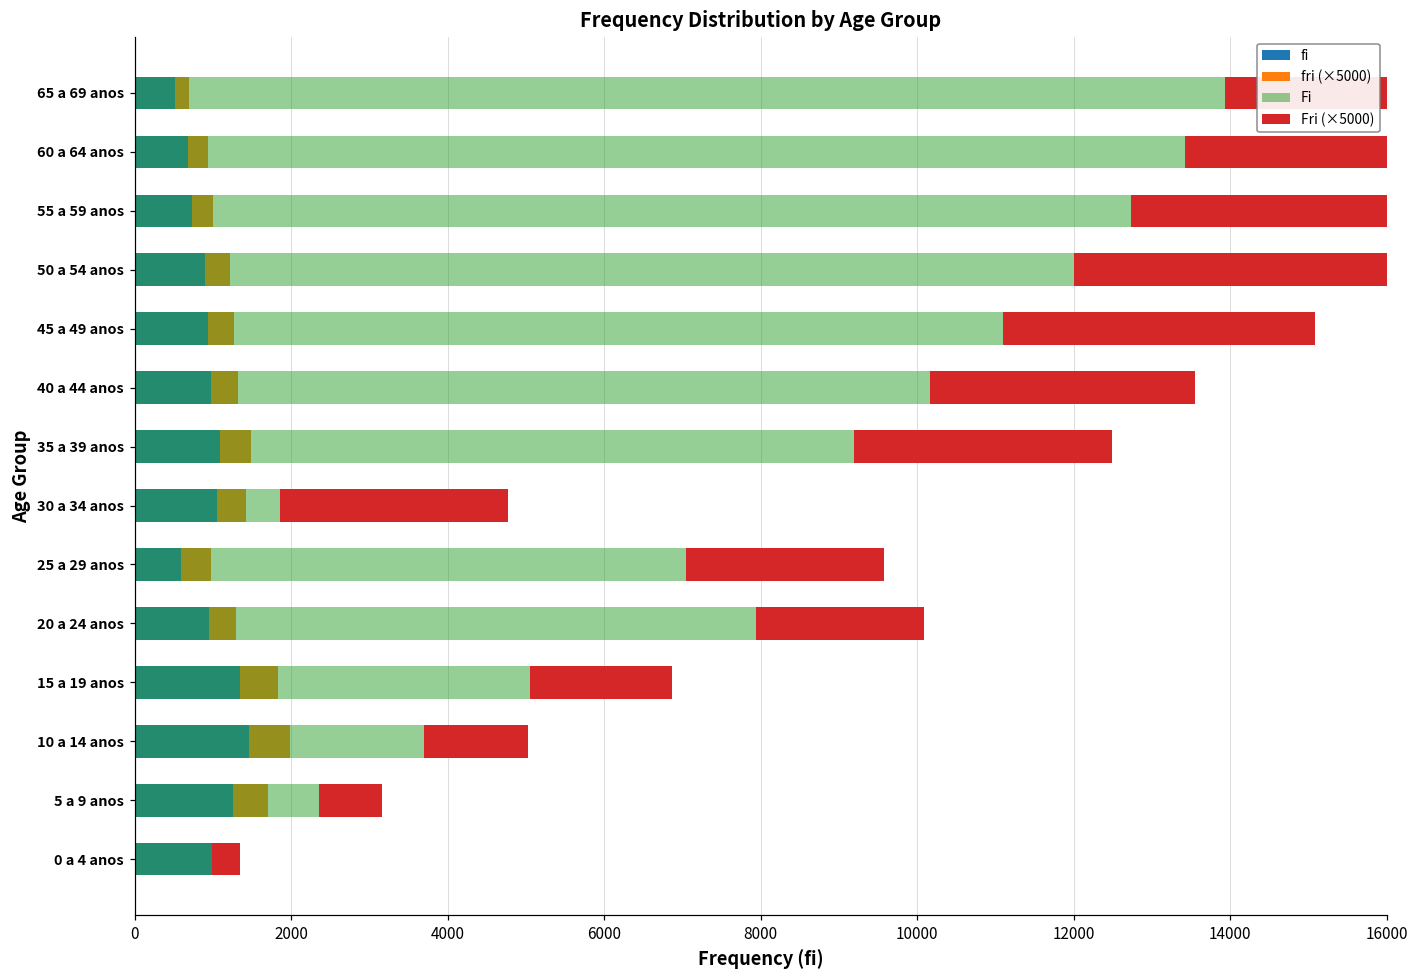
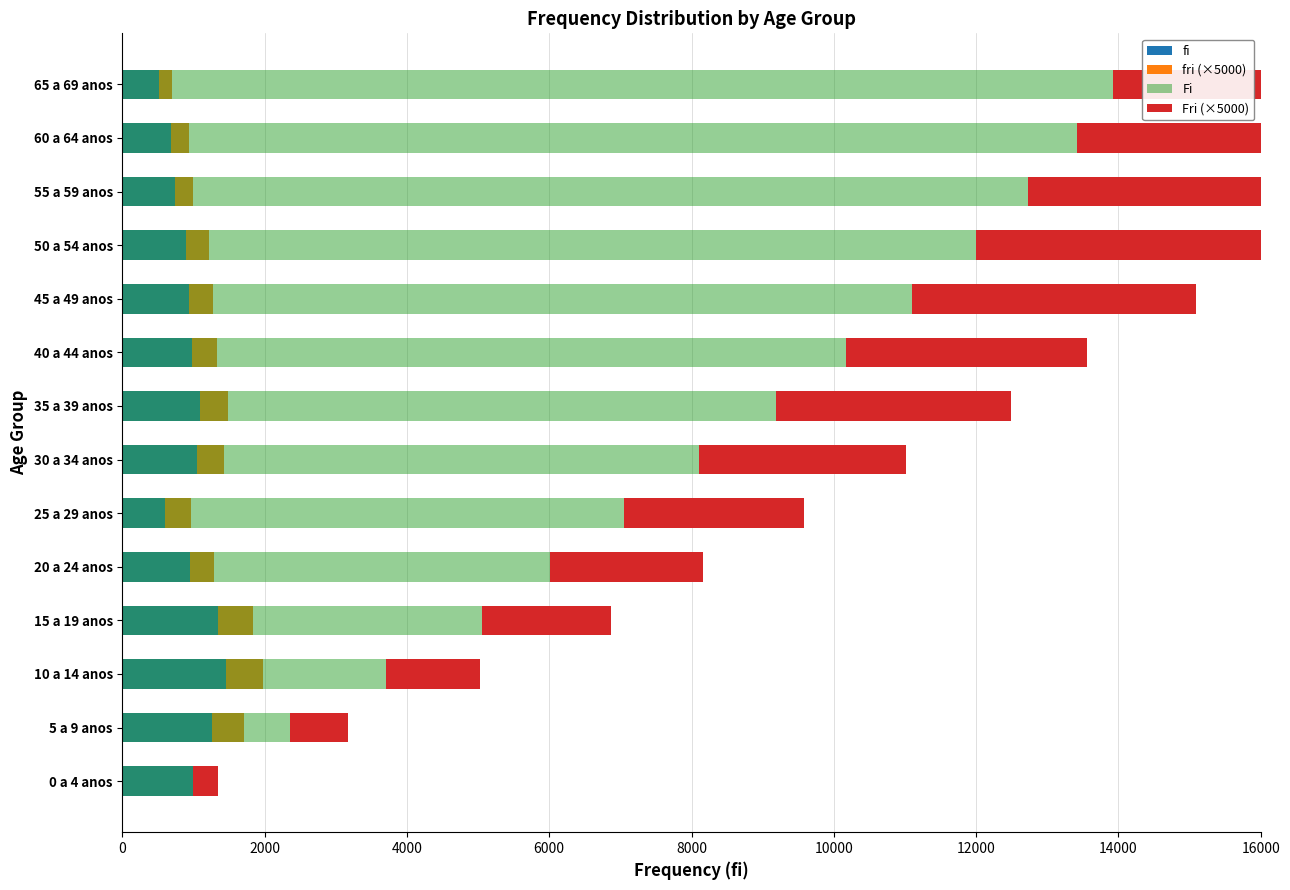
Fi, 30 a 34 anos: 1900 -> 8100
Fi, 20 a 24 anos: 7900 -> 6000
